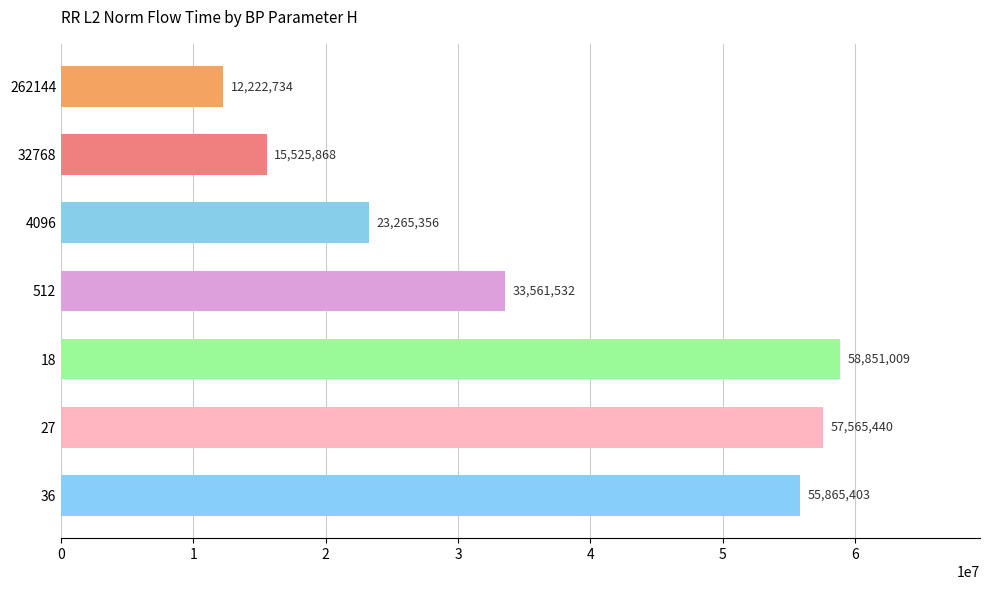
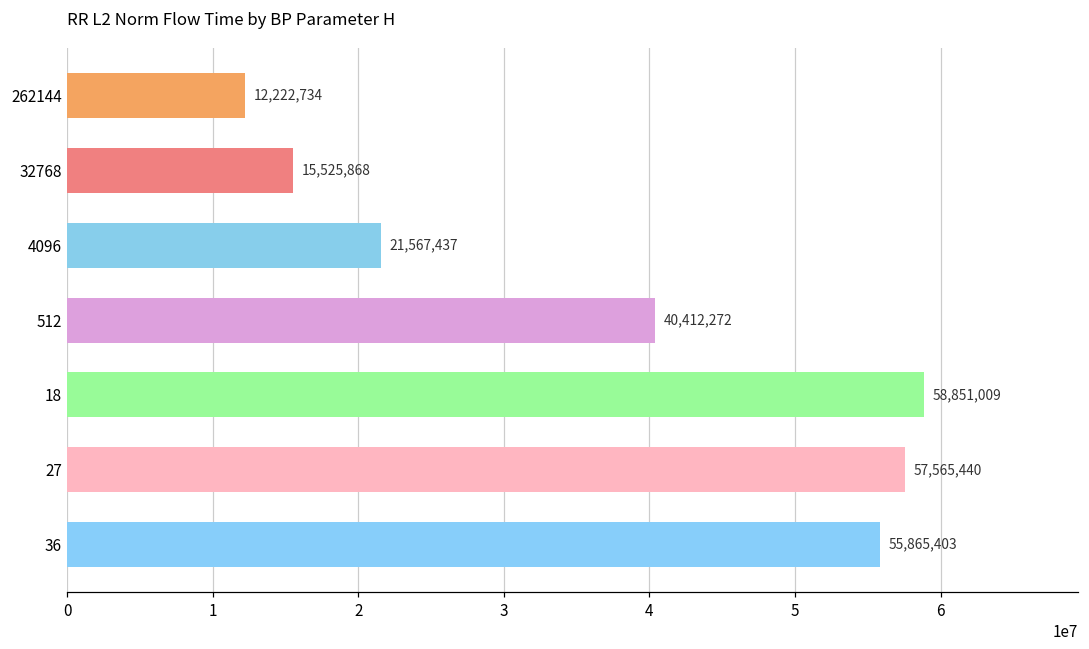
4096: 23,265,356 -> 21,567,437
512: 33,561,532 -> 40,412,272
